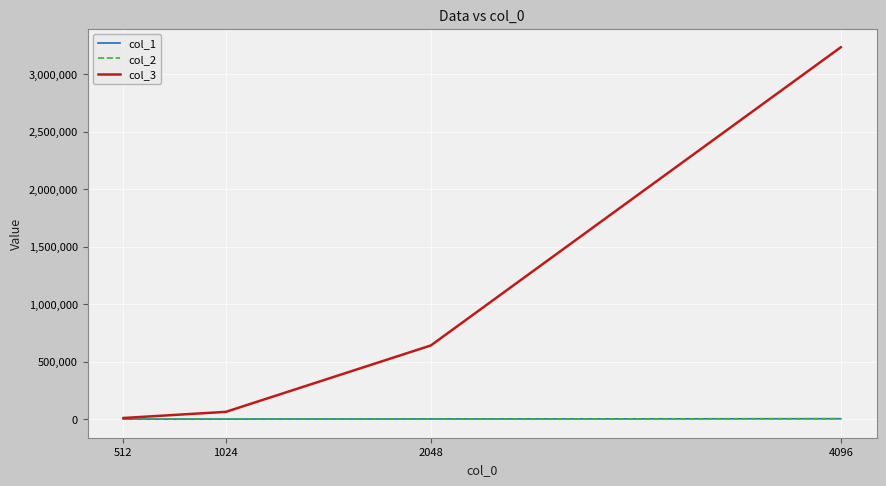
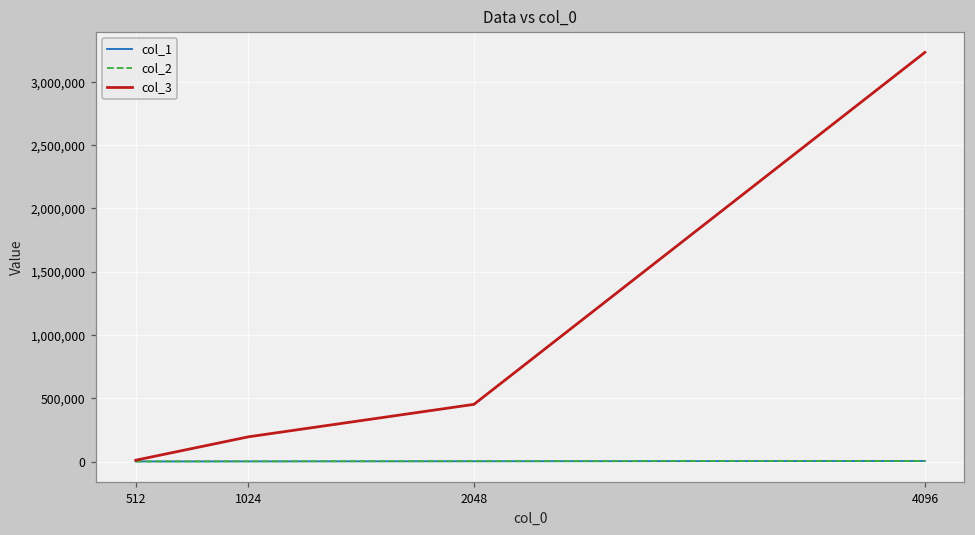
col_3, 1024: 60,000 -> 200,000
col_3, 2048: 640,000 -> 450,000
